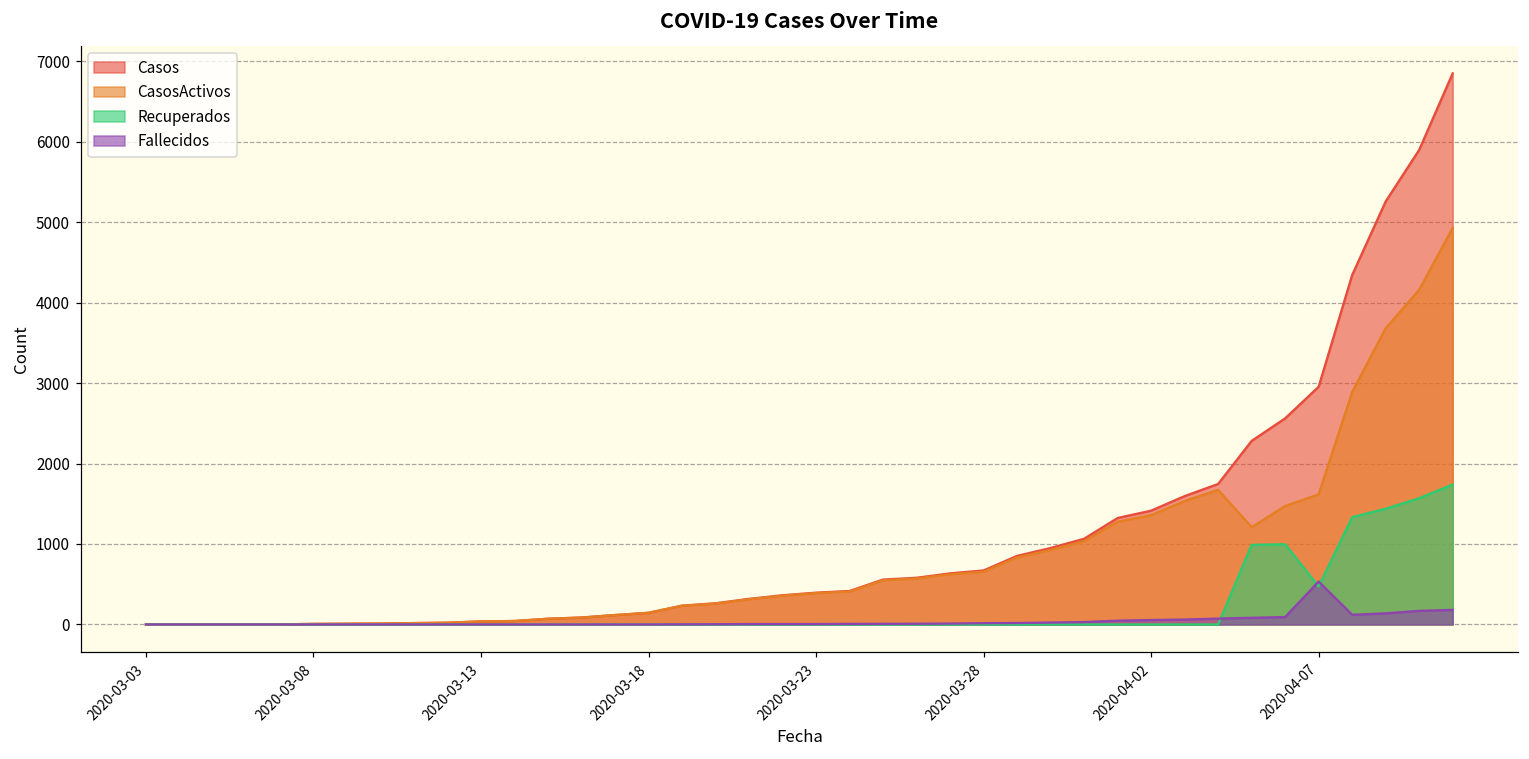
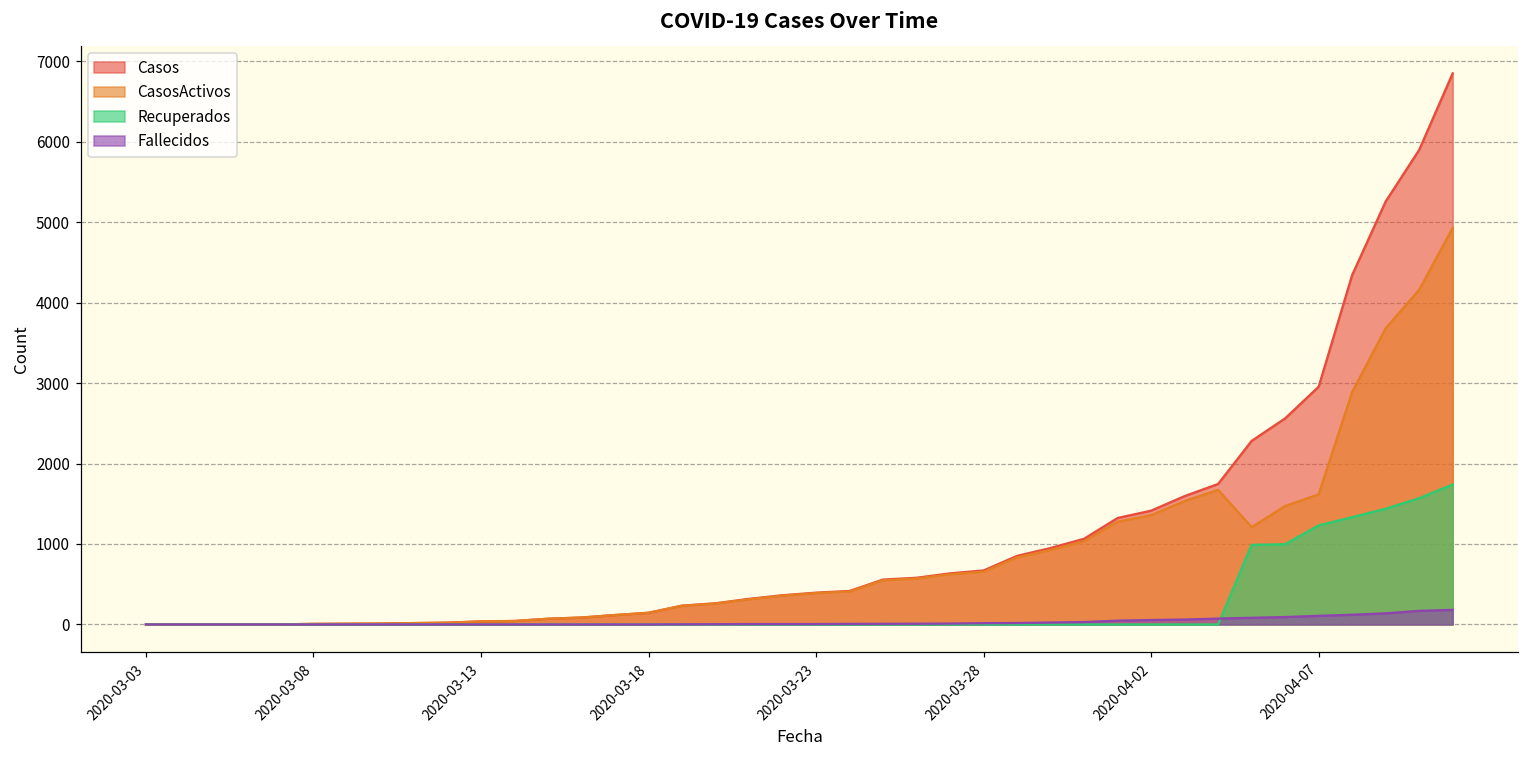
Recuperados, 2020-04-07: 500 -> 1200
Fallecidos, 2020-04-07: 500 -> 100
